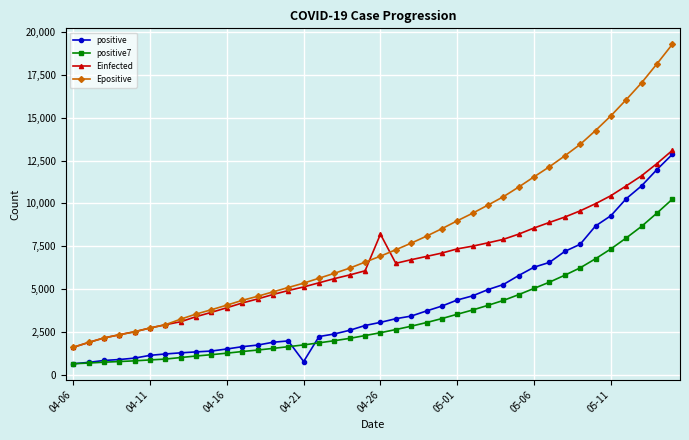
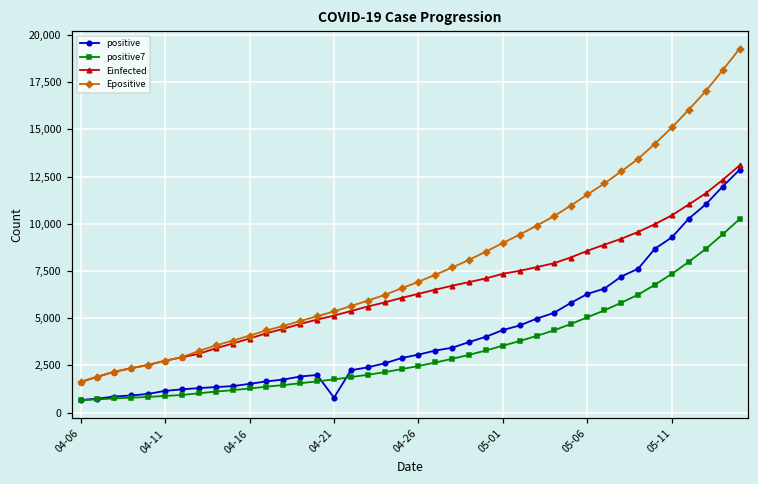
Einfected, 04-26: 8,200 -> 6,300
